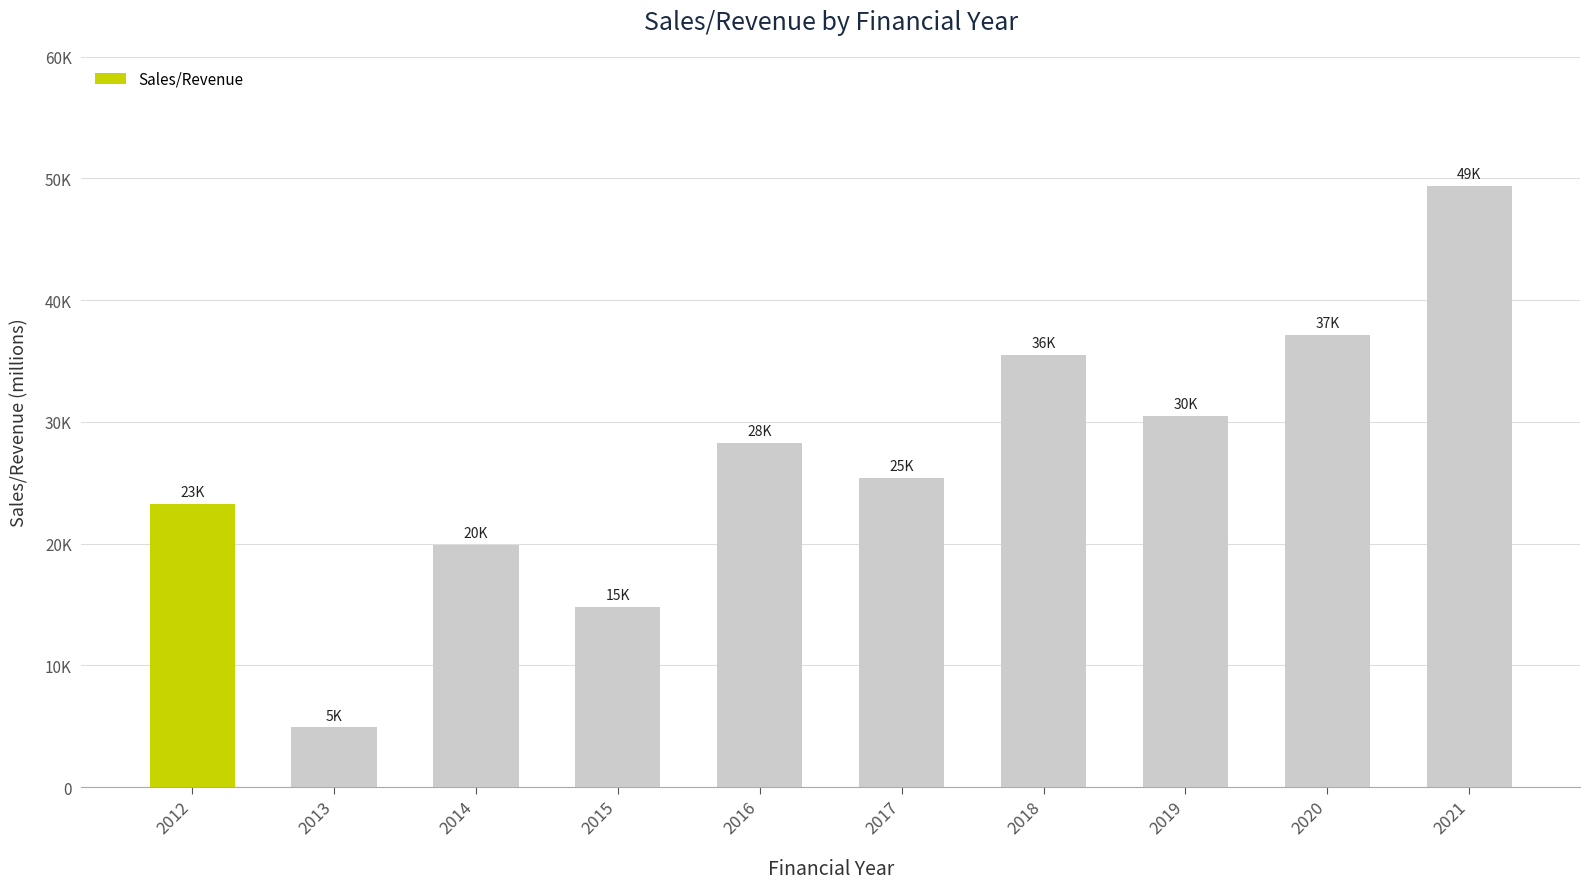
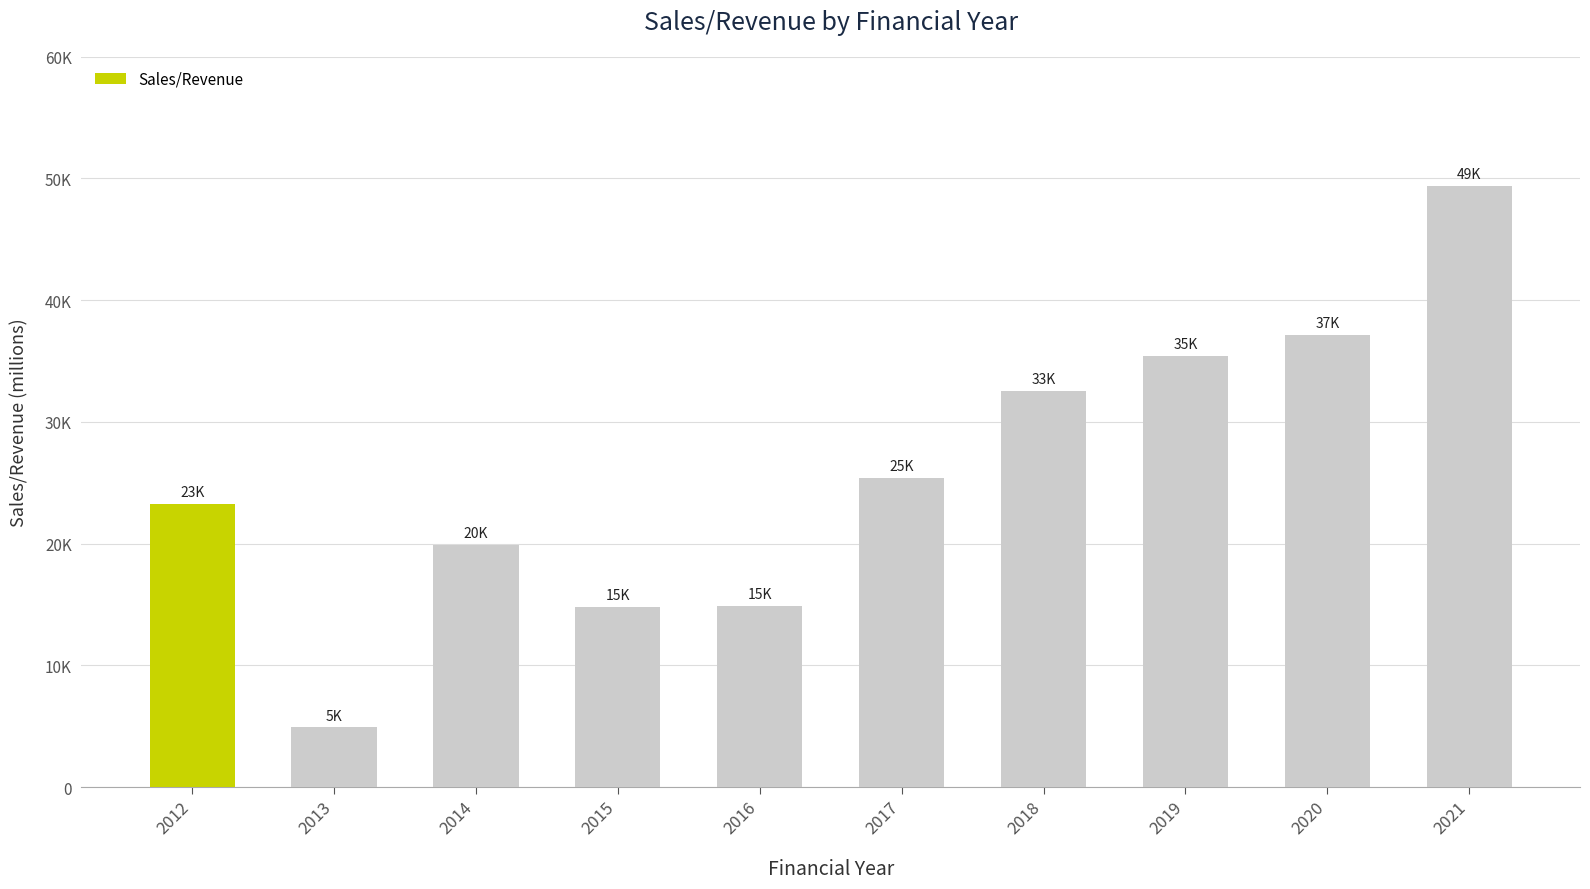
2016: 28K -> 15K
2018: 36K -> 33K
2019: 30K -> 35K
